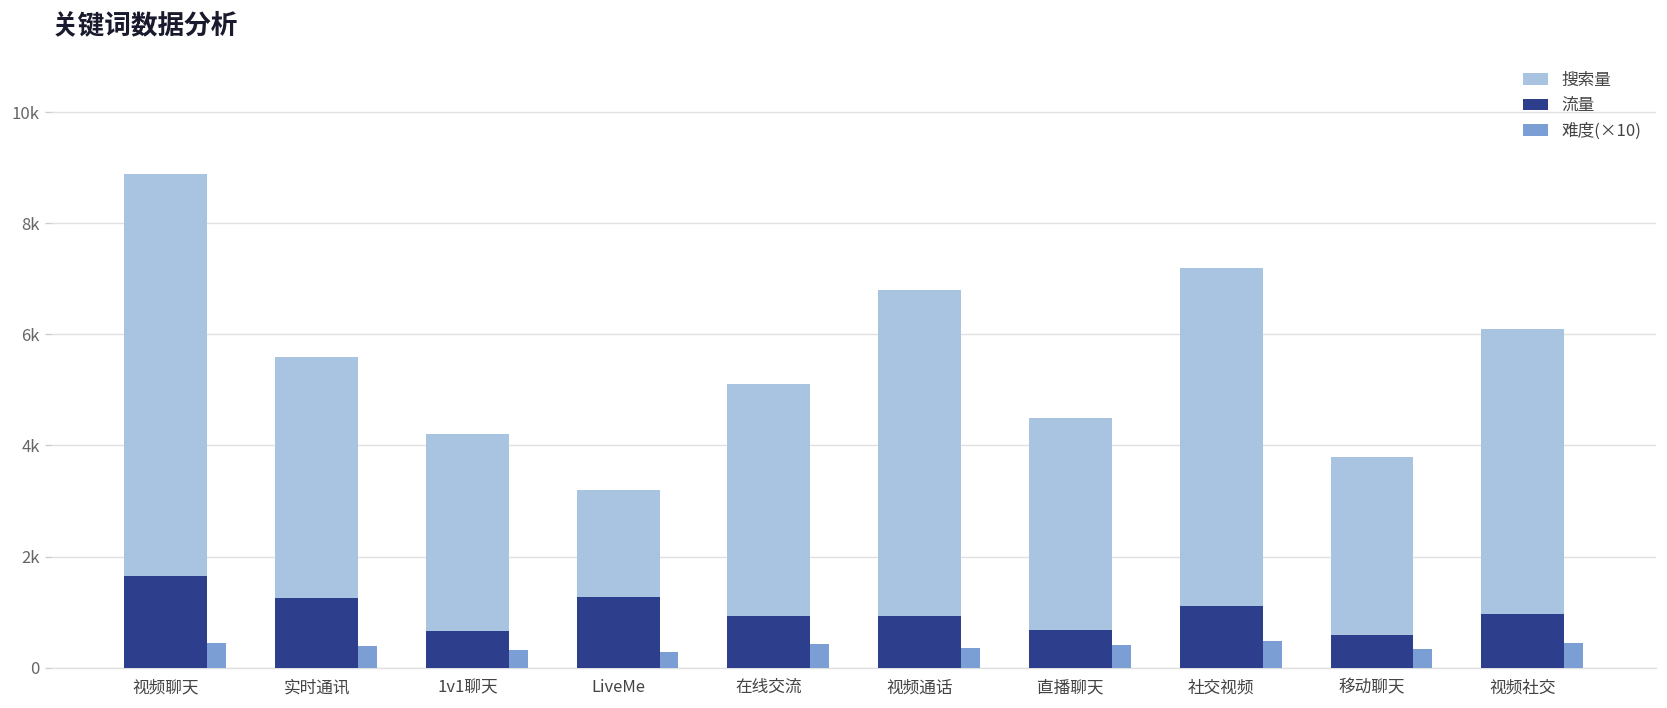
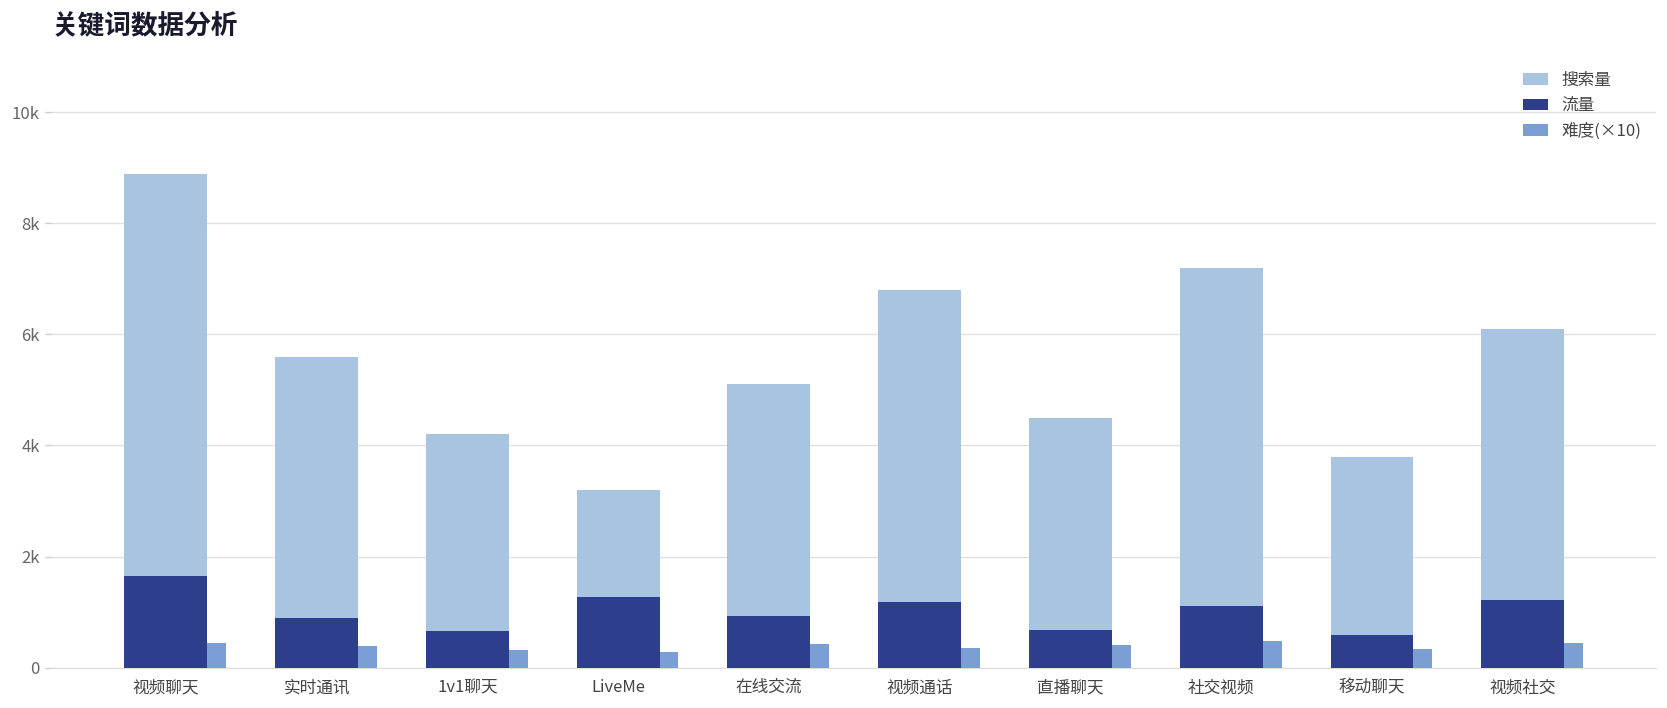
流量, 实时通讯: 1300 -> 900
流量, 视频通话: 900 -> 1200
流量, 视频社交: 1000 -> 1200
